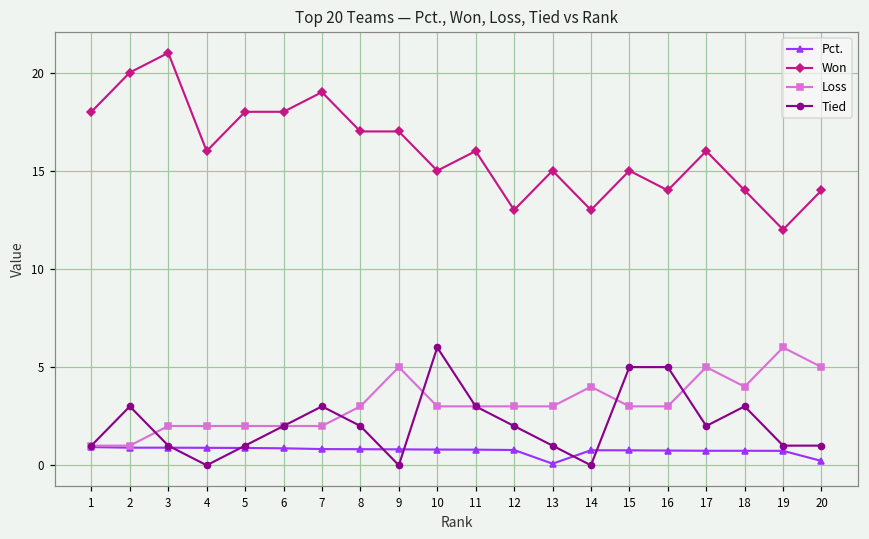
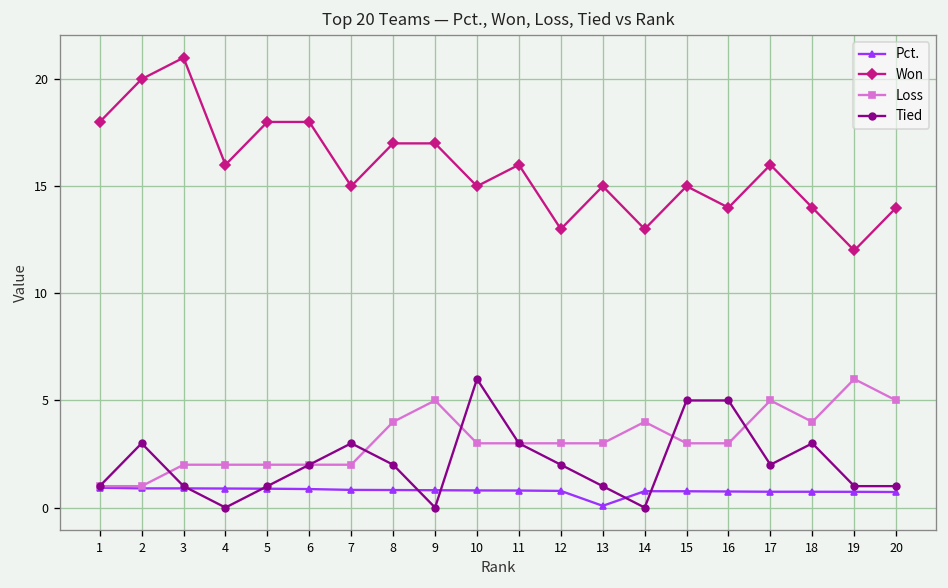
Won, 7: 19 -> 15
Loss, 8: 3 -> 4
Pct., 20: 0.2 -> 0.7
